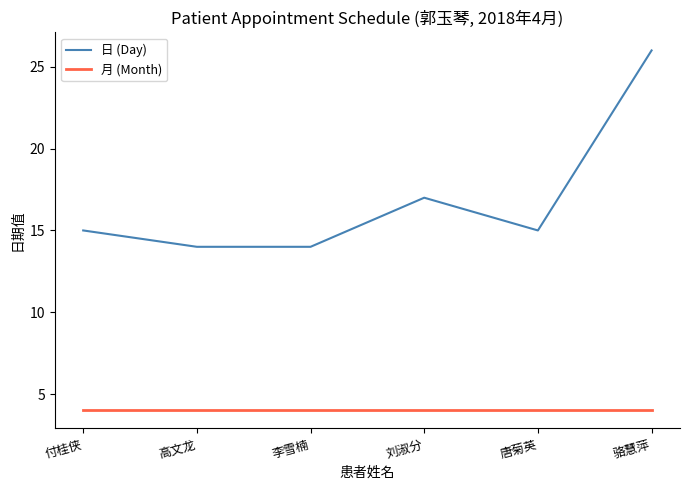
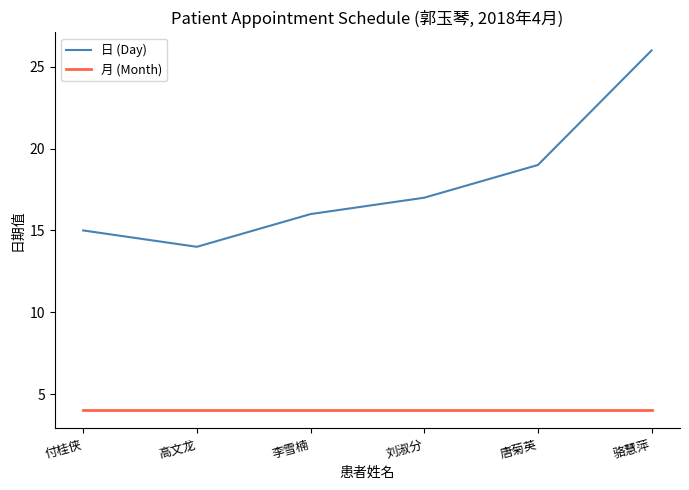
日 (Day), 李雪楠: 14 -> 16
日 (Day), 唐菊英: 15 -> 19
